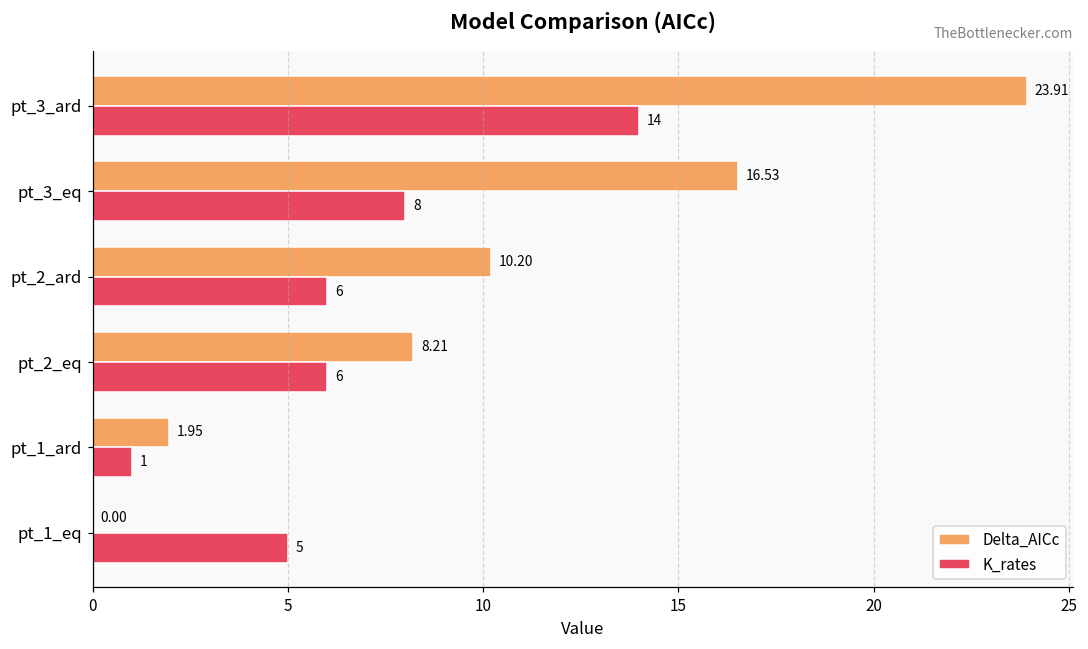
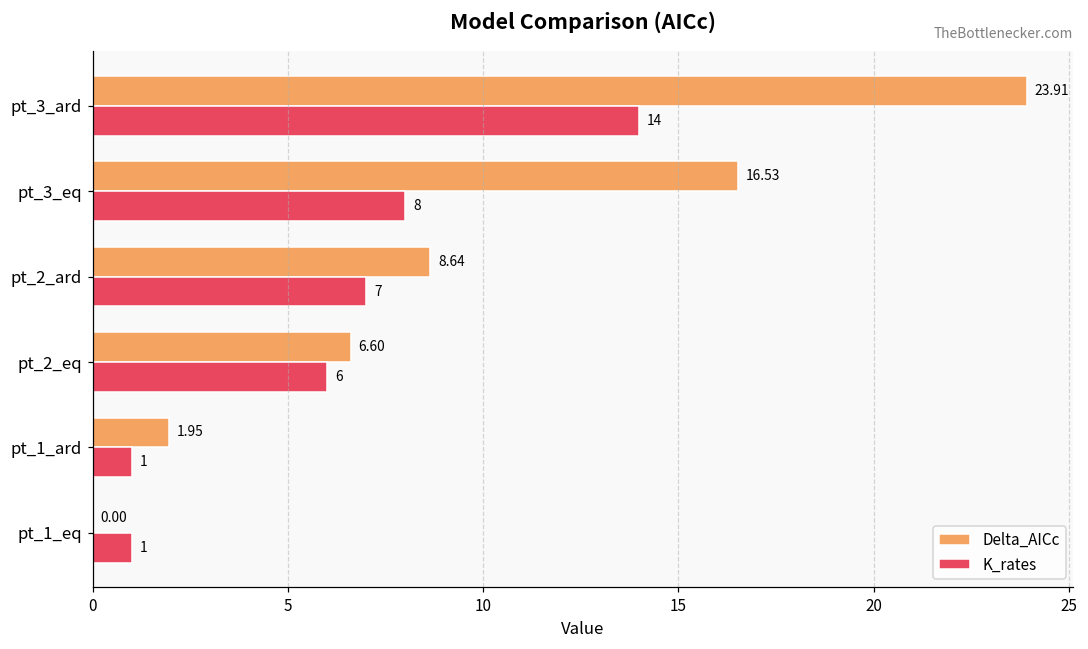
Delta_AICc, pt_2_ard: 10.20 -> 8.64
K_rates, pt_2_ard: 6 -> 7
Delta_AICc, pt_2_eq: 8.21 -> 6.60
K_rates, pt_1_eq: 5 -> 1
